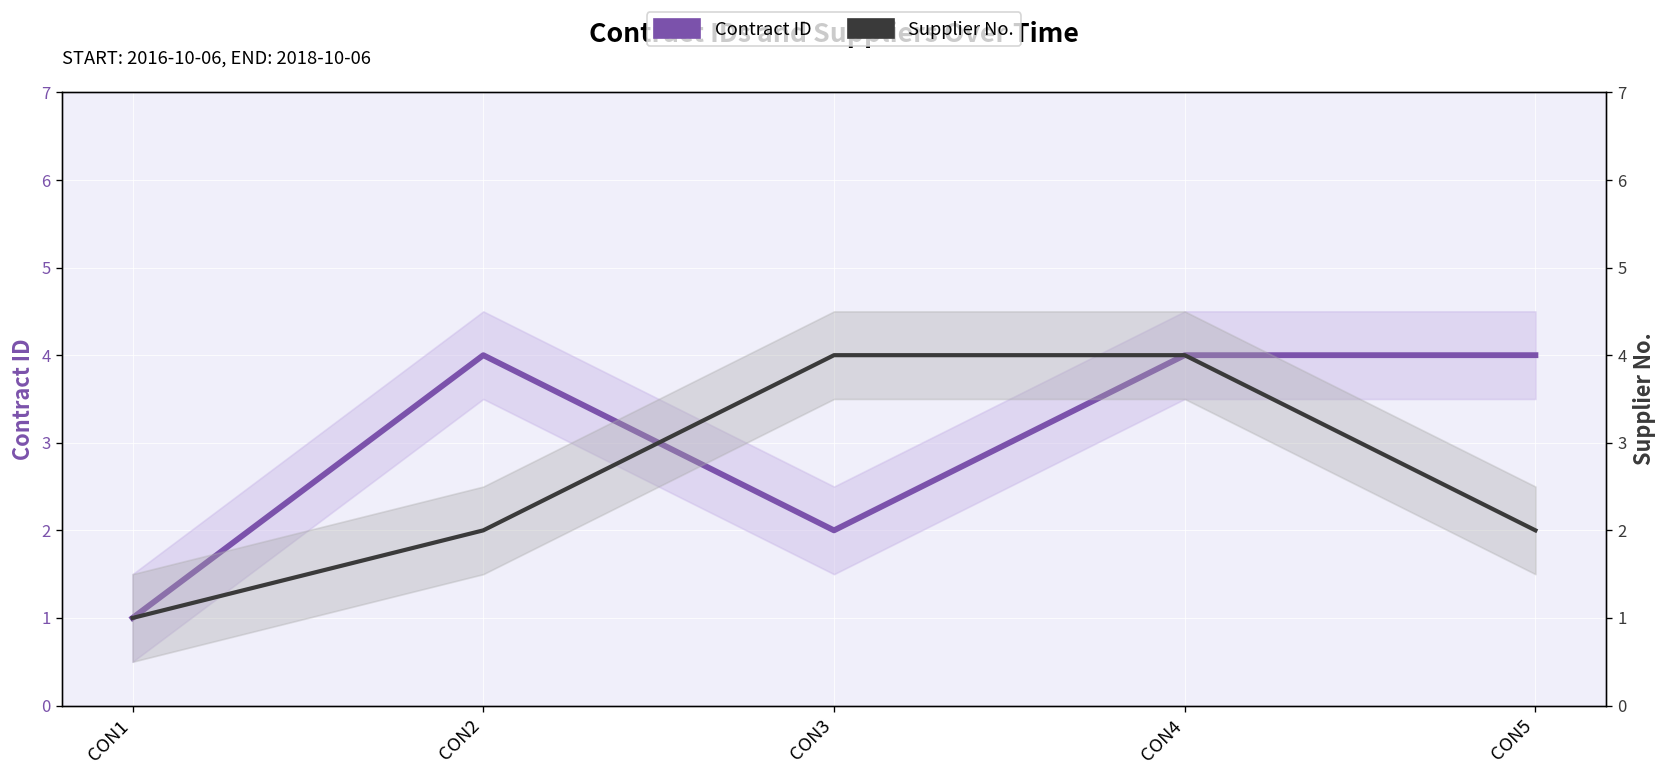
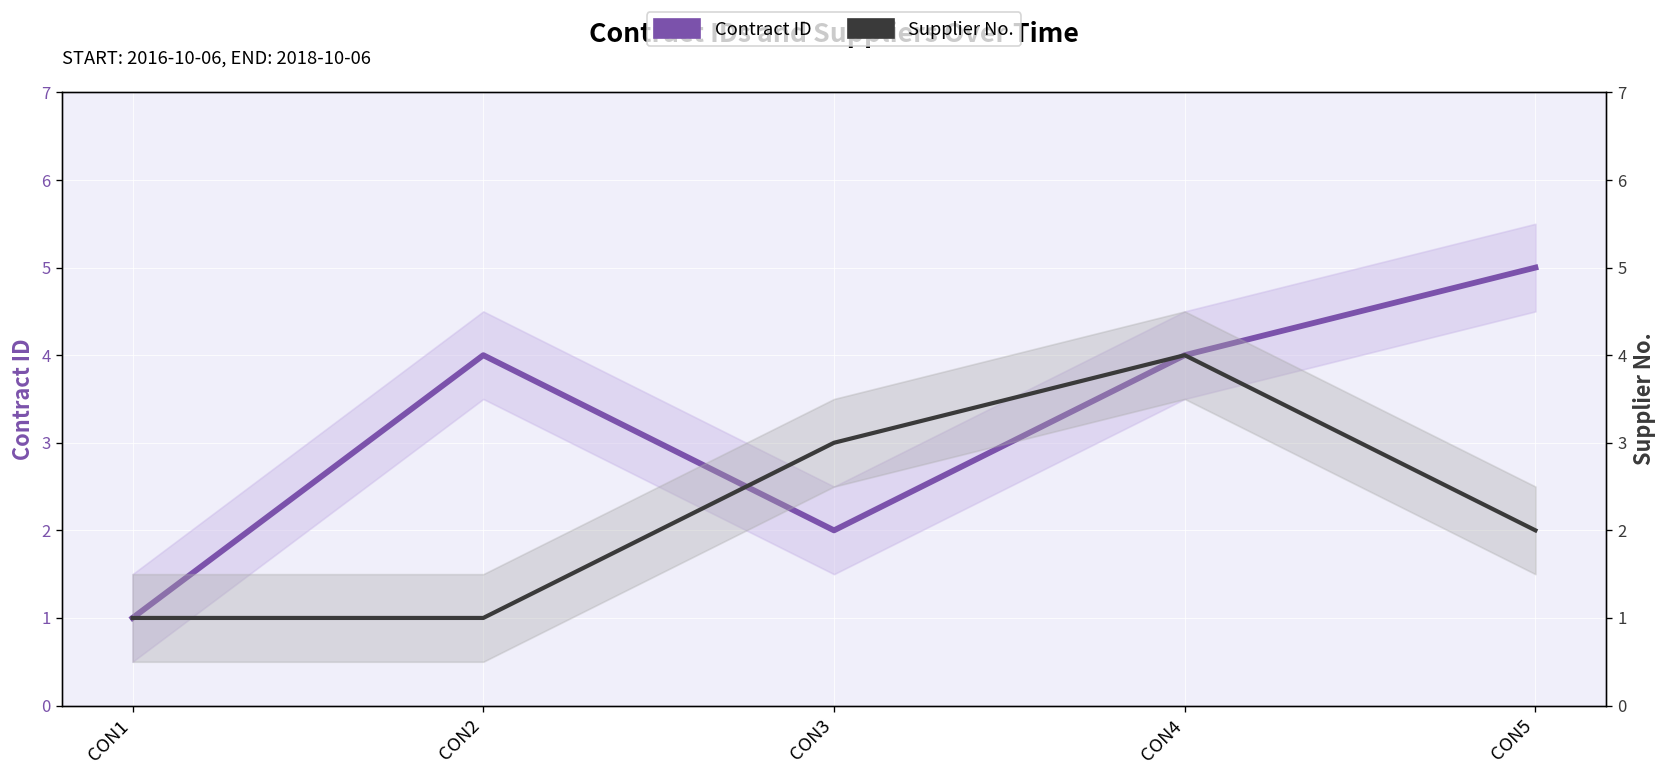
Contract ID, CON5: 4 -> 5
Supplier No., CON2: 2 -> 1
Supplier No., CON3: 4 -> 3
